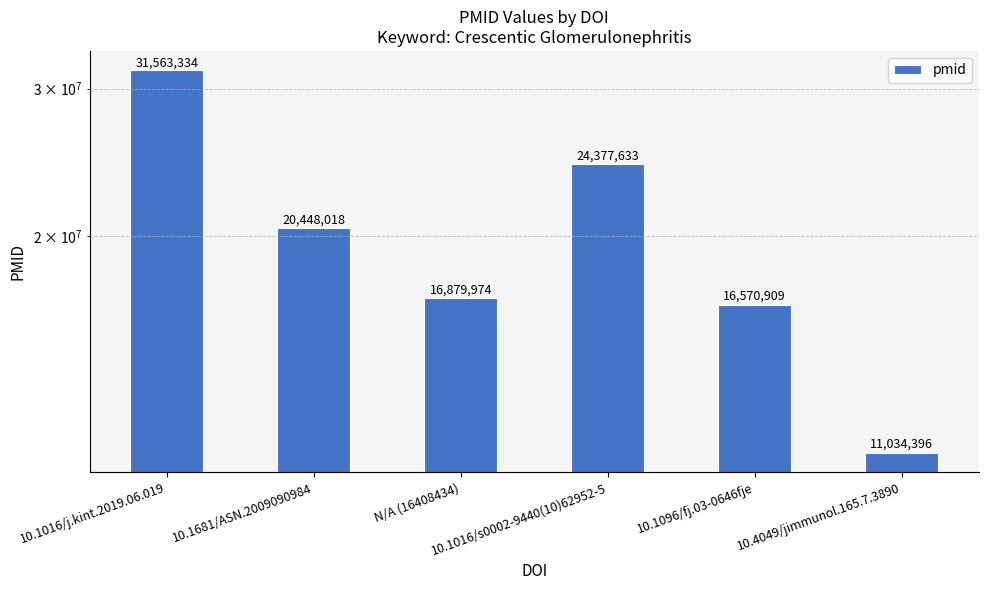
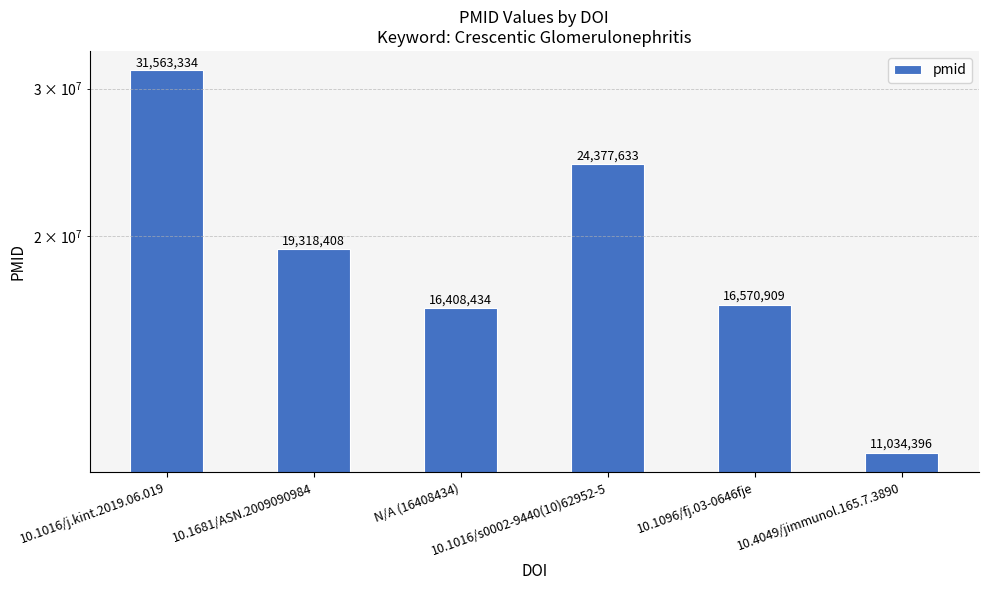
10.1681/ASN.2009090984: 20,448,018 -> 19,318,408
N/A (16408434): 16,879,974 -> 16,408,434
